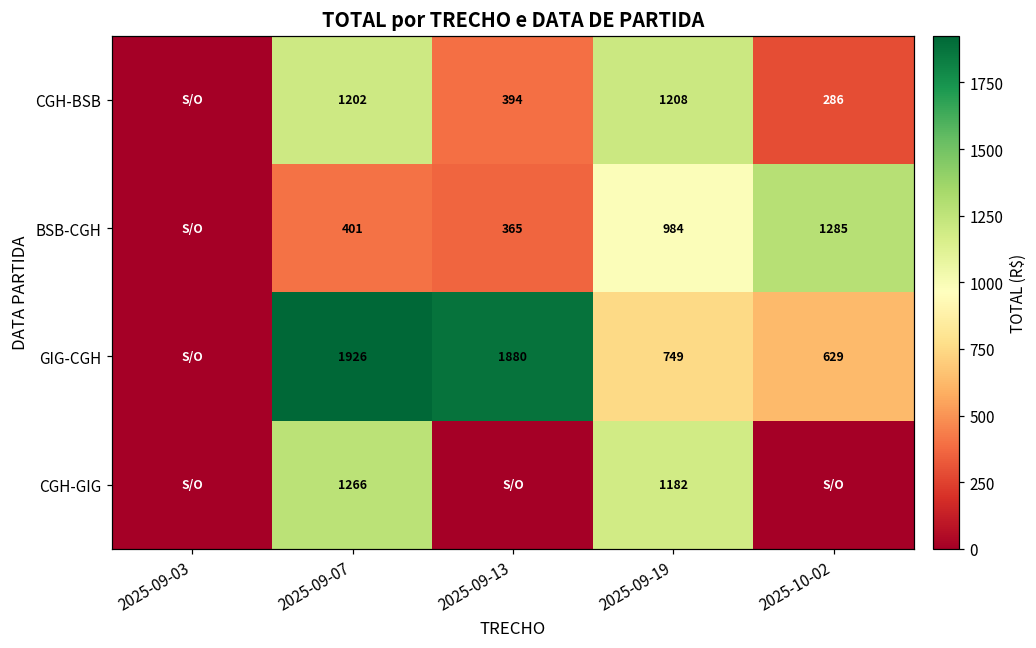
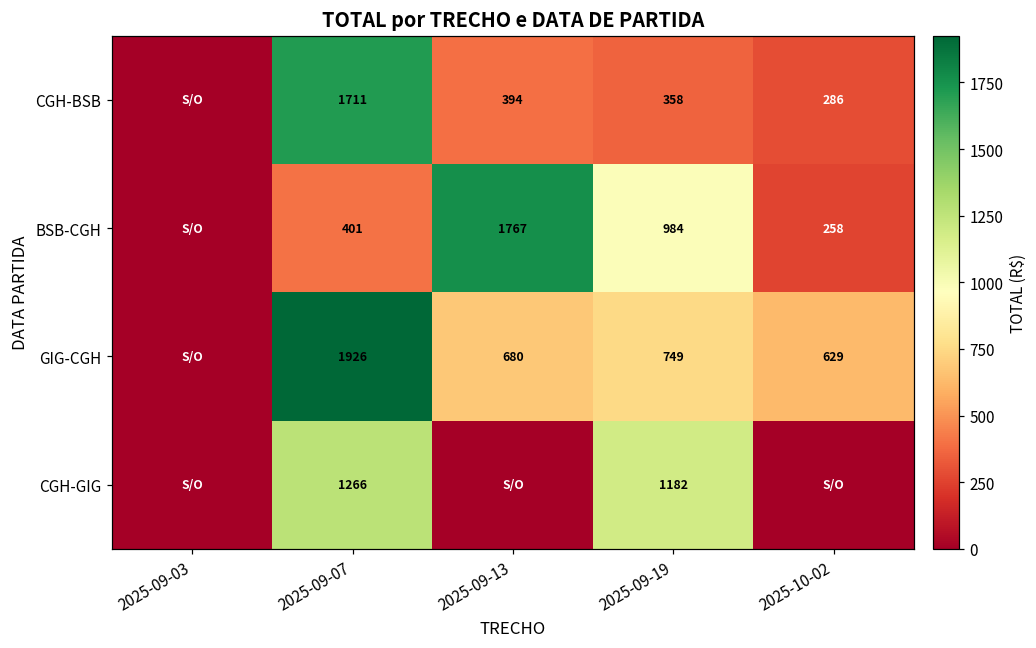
CGH-BSB, 2025-09-07: 1202 -> 1711
CGH-BSB, 2025-09-19: 1208 -> 358
BSB-CGH, 2025-09-13: 365 -> 1767
BSB-CGH, 2025-10-02: 1285 -> 258
GIG-CGH, 2025-09-13: 1880 -> 680
